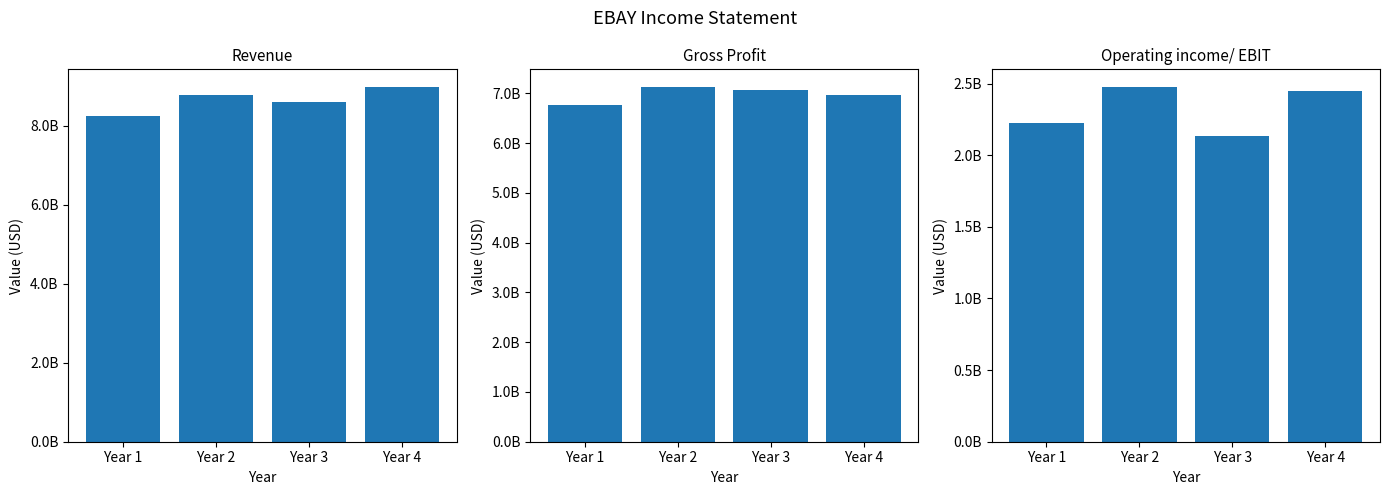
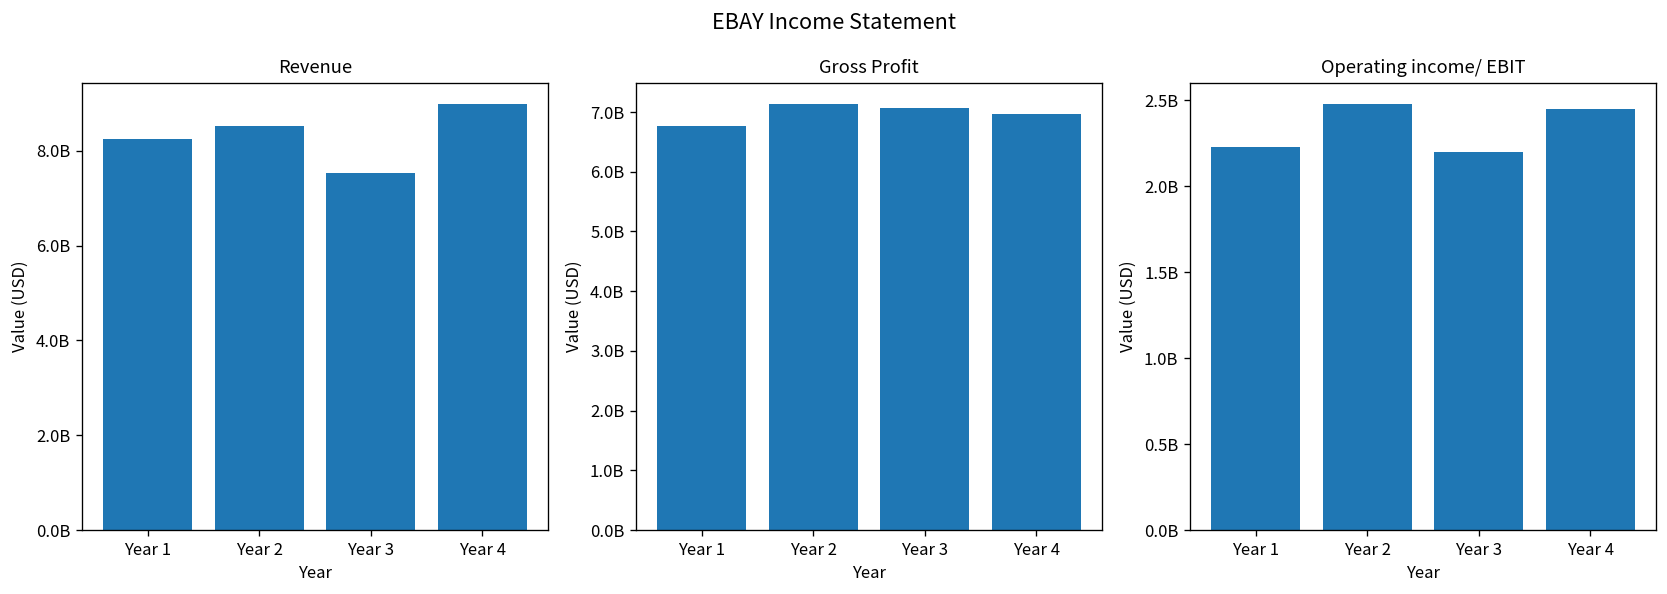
Revenue, Year 2: 8800000000 -> 8500000000
Revenue, Year 3: 8600000000 -> 7500000000
Operating income/ EBIT, Year 3: 2130000000 -> 2200000000
